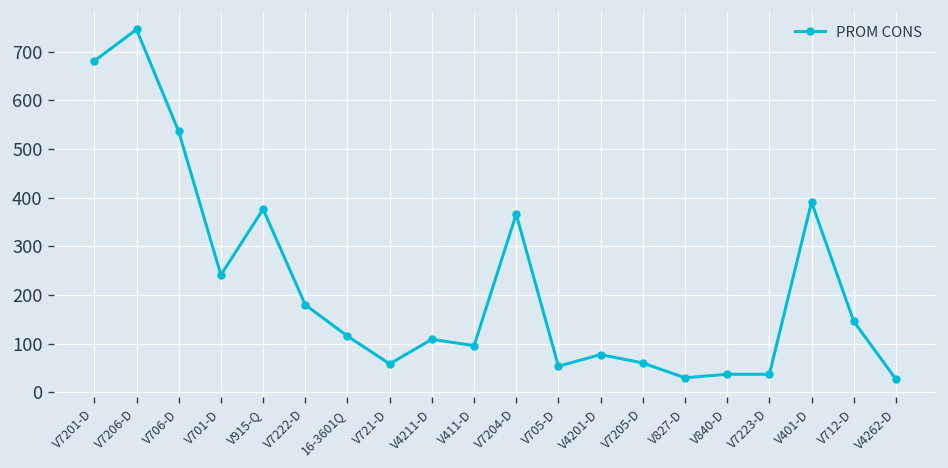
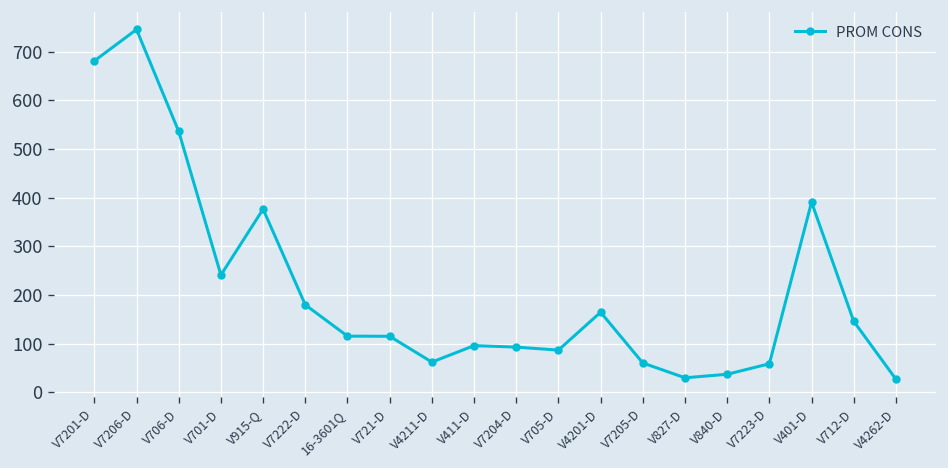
V721-D: 60 -> 120
V4211-D: 110 -> 60
V7204-D: 370 -> 90
V705-D: 50 -> 90
V4201-D: 80 -> 160
V7223-D: 40 -> 60
